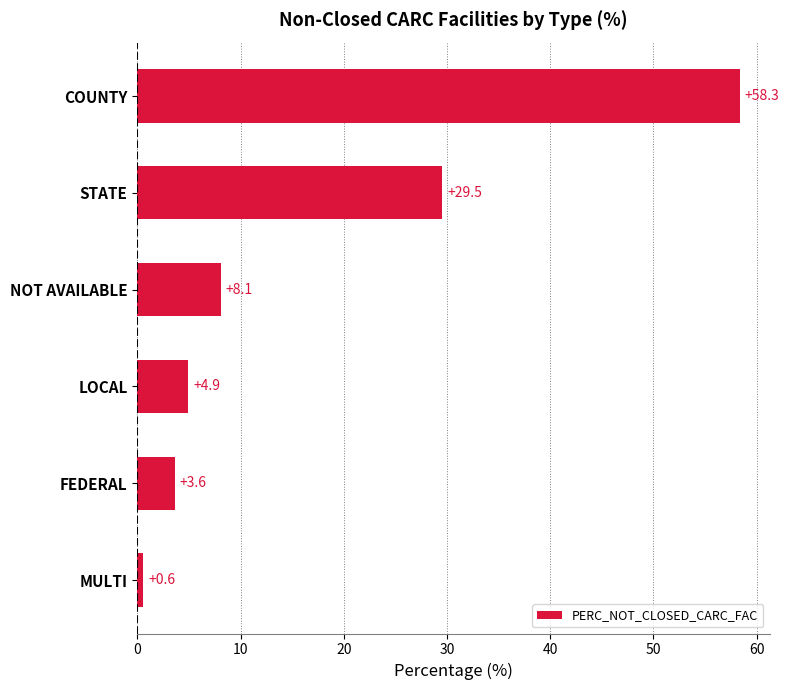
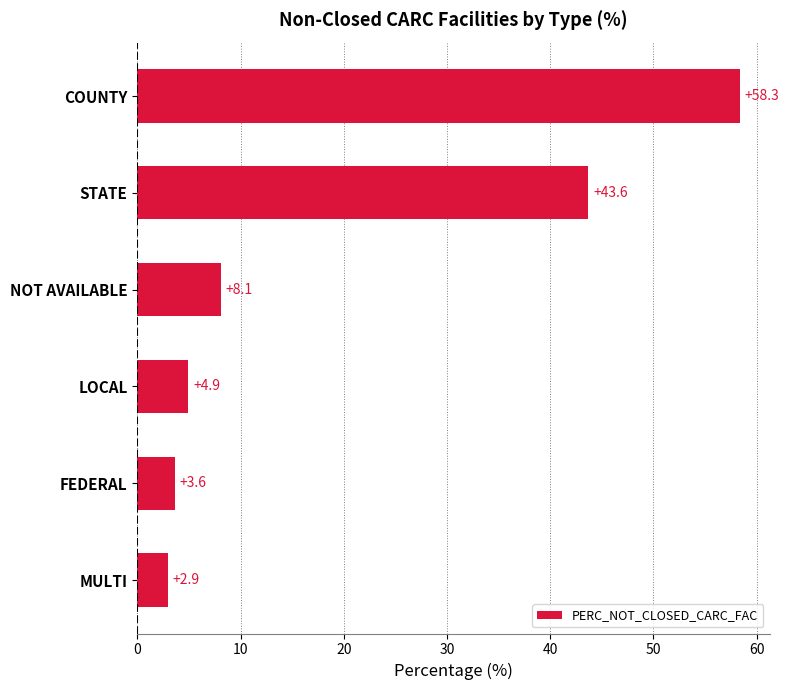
STATE: +29.5 -> +43.6
MULTI: +0.6 -> +2.9
